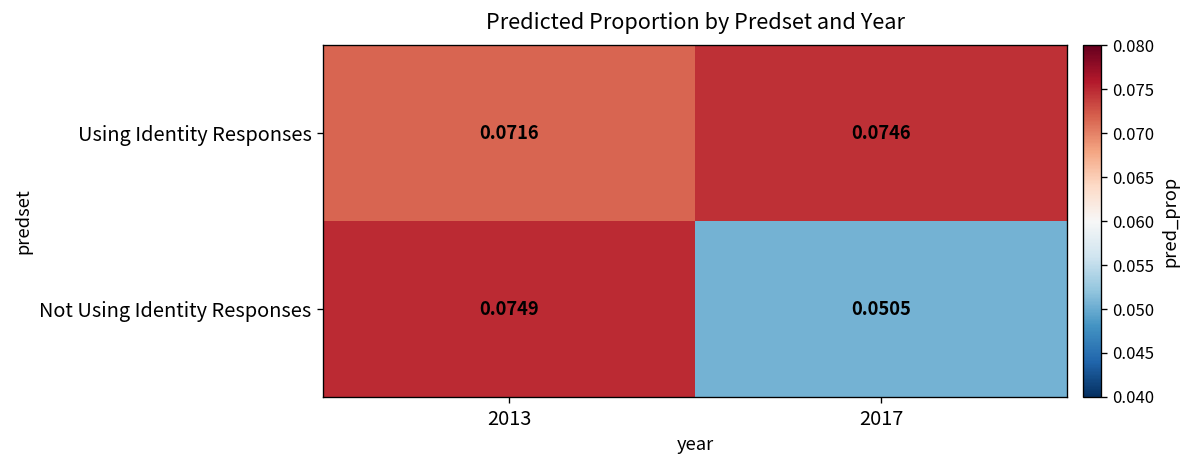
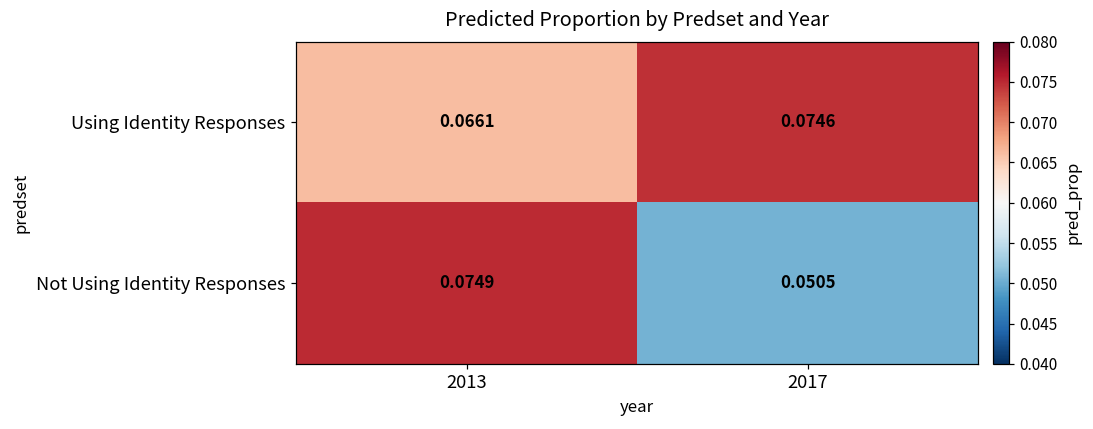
Using Identity Responses, 2013: 0.0716 -> 0.0661
